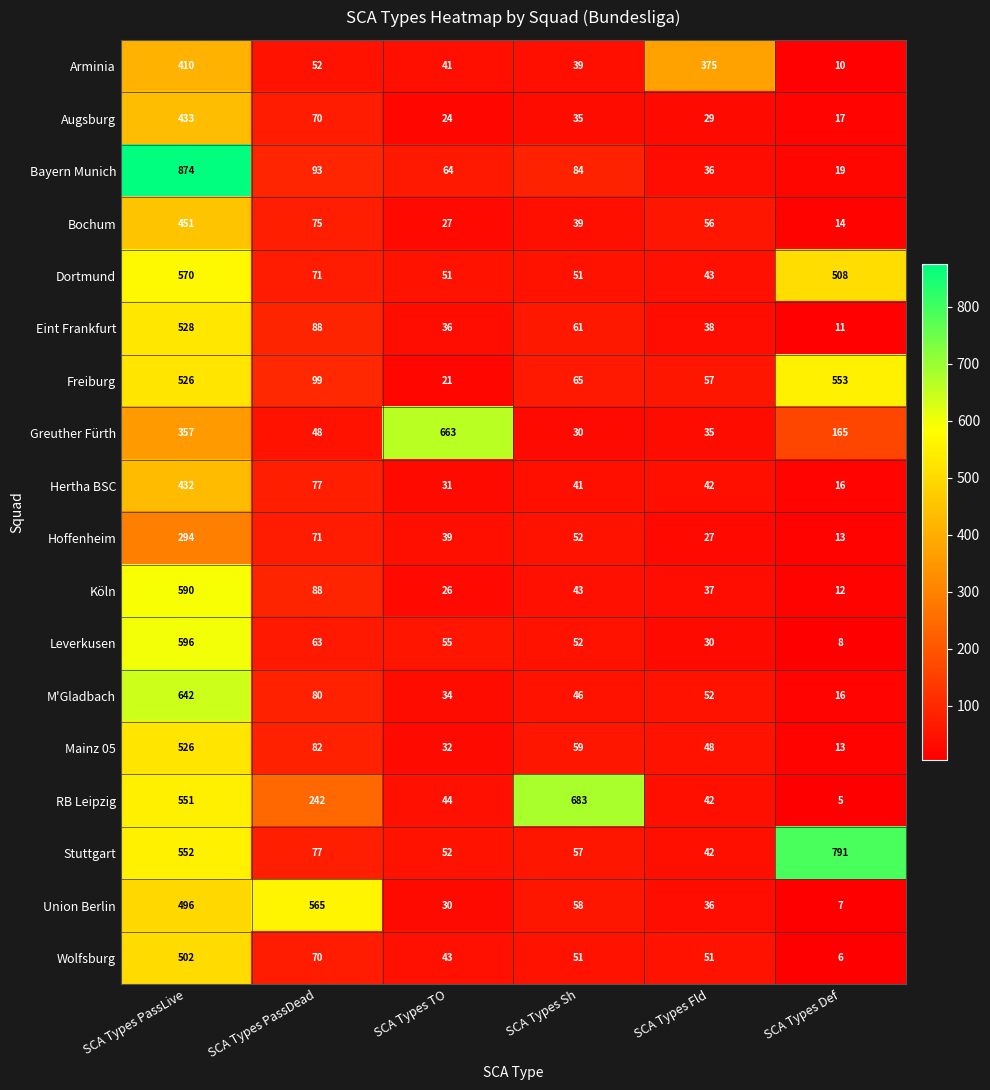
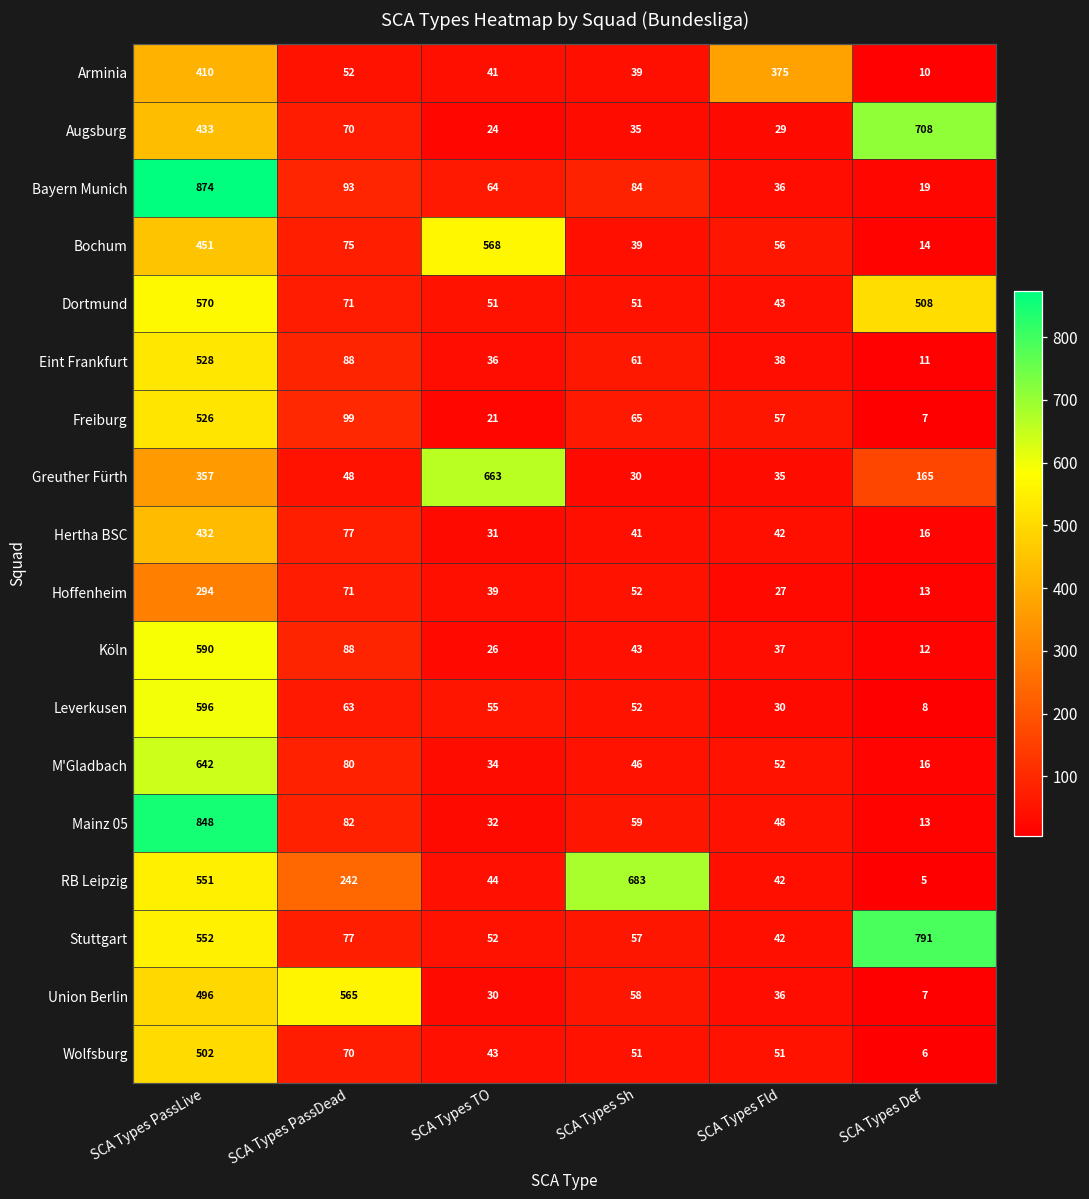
Augsburg, SCA Types Def: 17 -> 708
Bochum, SCA Types TO: 27 -> 568
Freiburg, SCA Types Def: 553 -> 7
Mainz 05, SCA Types PassLive: 526 -> 848
